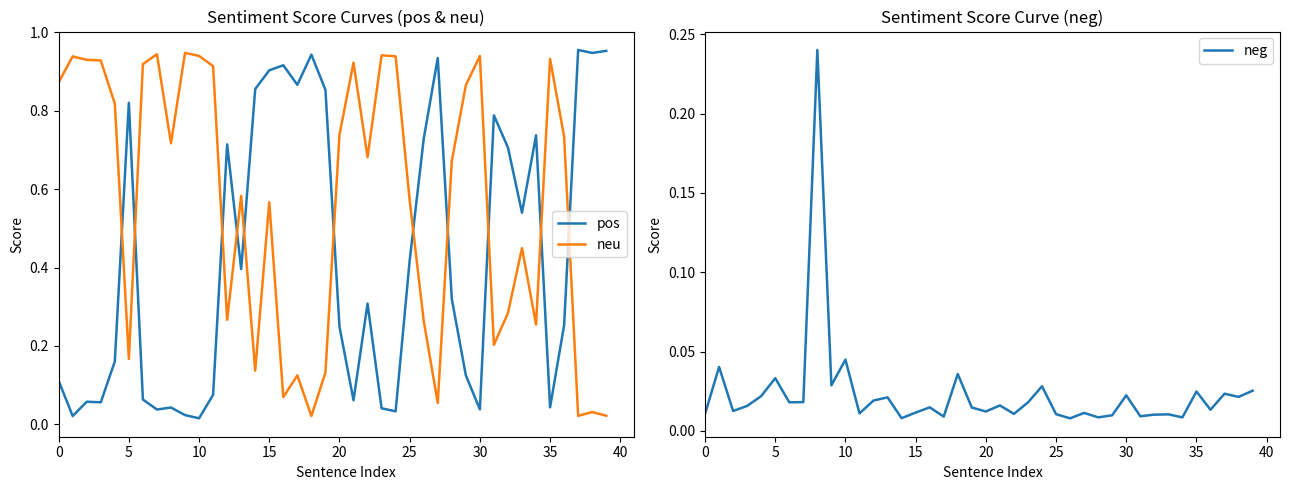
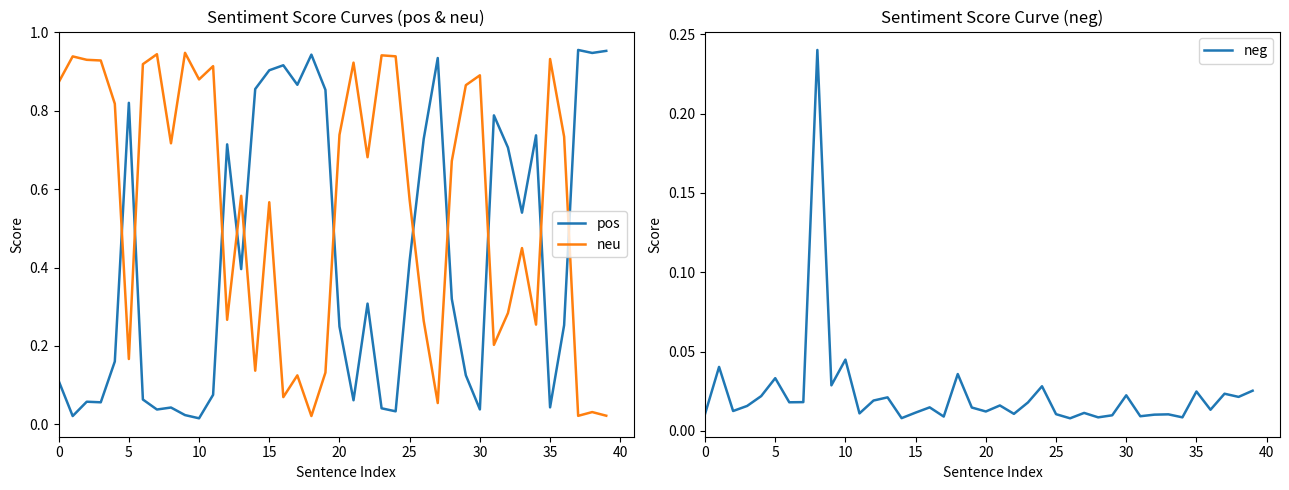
Sentiment Score Curves (pos & neu), neu, 10: 0.94 -> 0.88
Sentiment Score Curves (pos & neu), neu, 30: 0.94 -> 0.89
